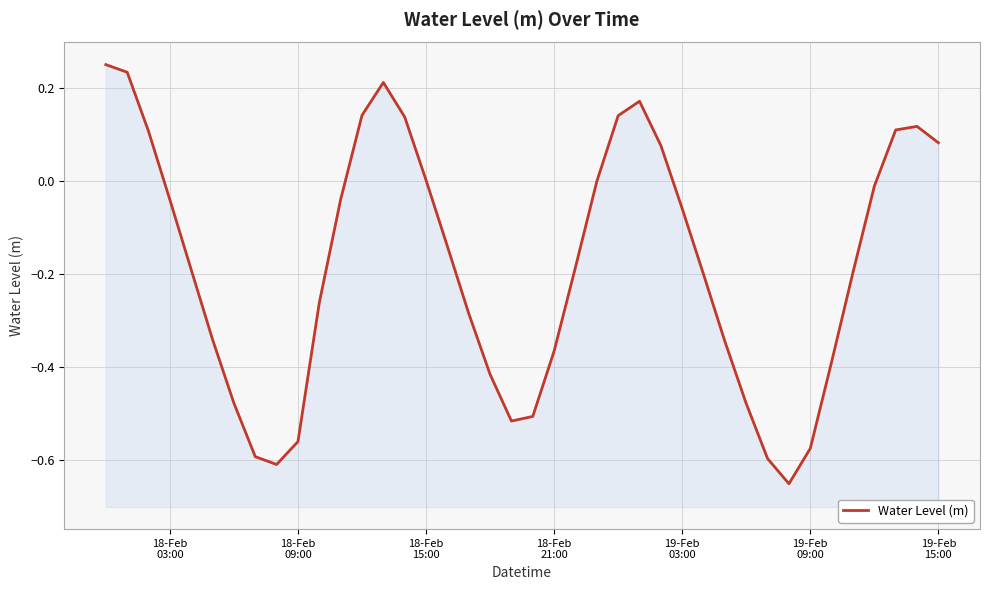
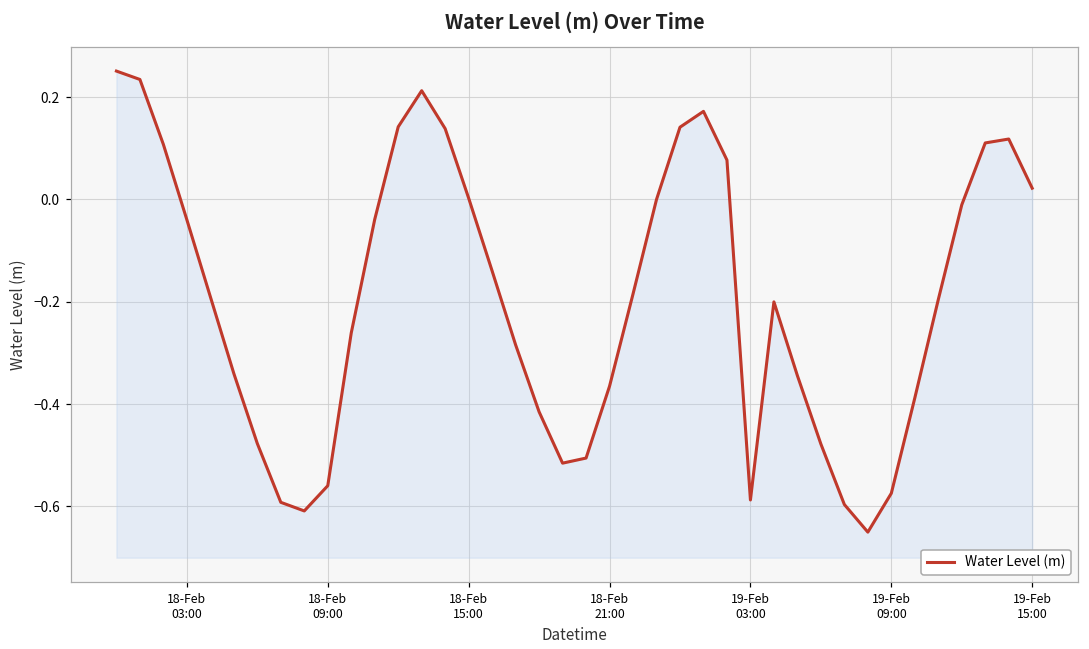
19-Feb 03:00: -0.06 -> -0.59
19-Feb 15:00: 0.08 -> 0.02
